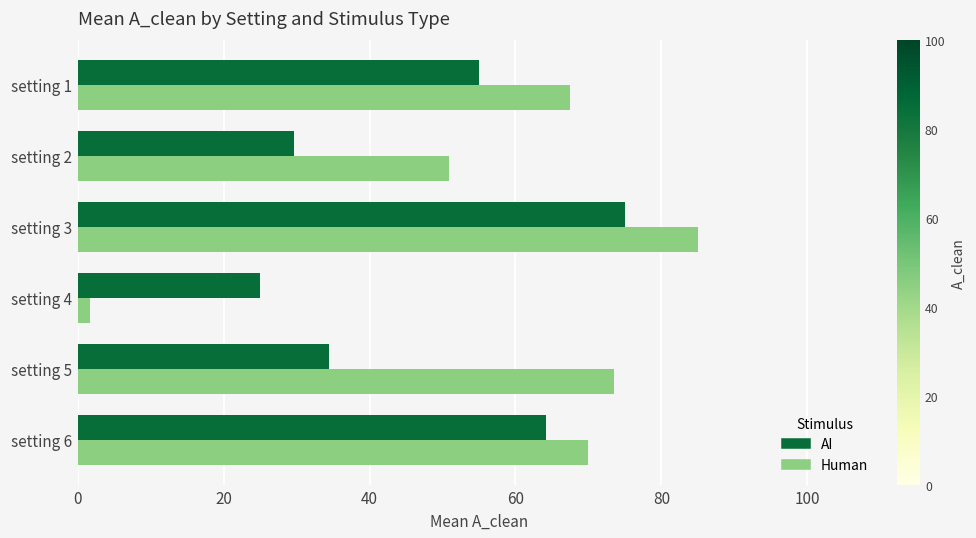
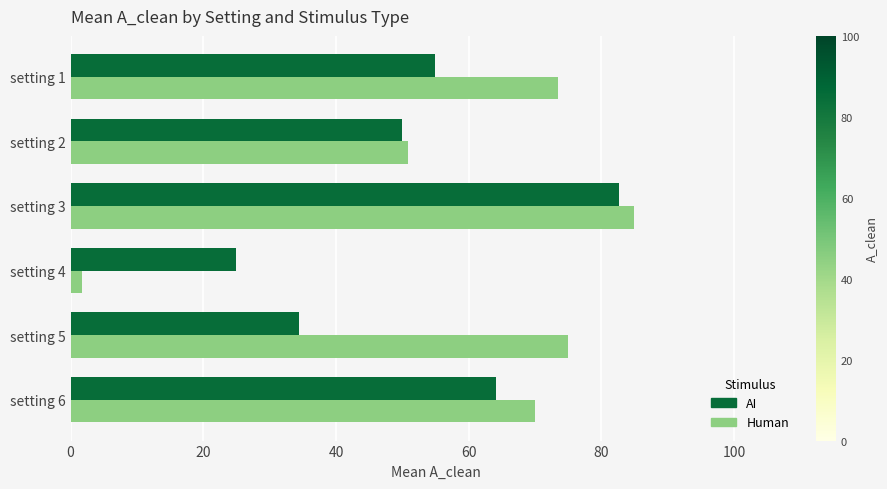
Human, setting 1: 68 -> 73
AI, setting 2: 30 -> 50
AI, setting 3: 75 -> 83
Human, setting 5: 74 -> 75
